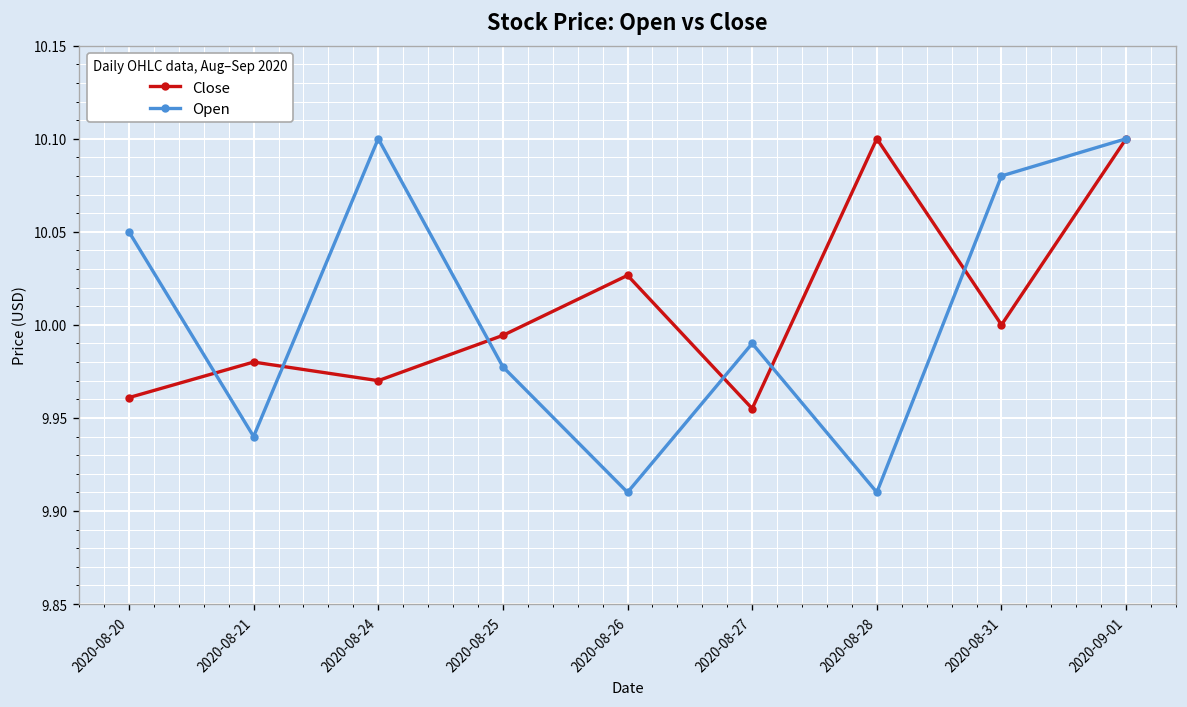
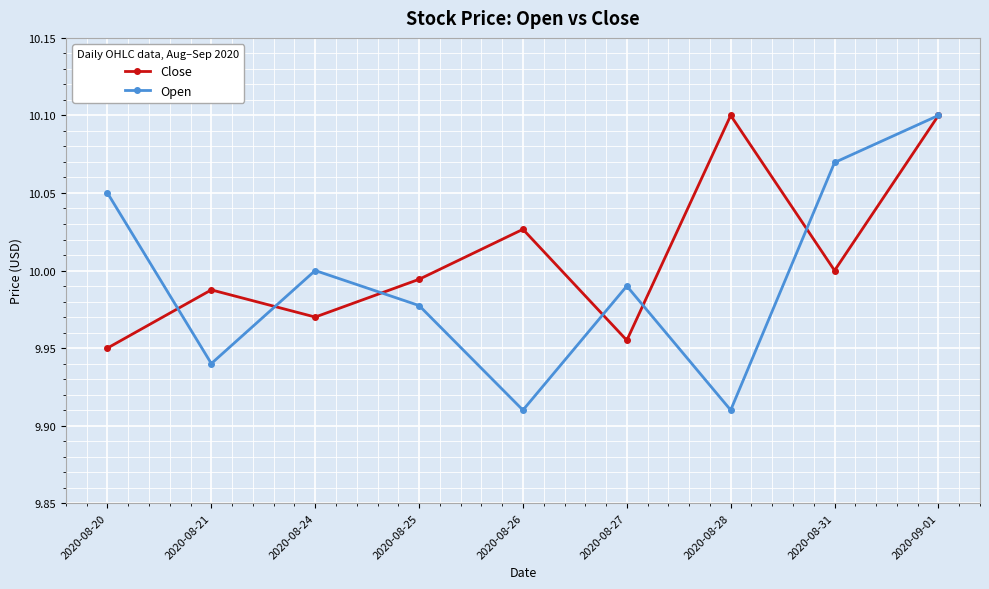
Close, 2020-08-20: 9.961 -> 9.950
Close, 2020-08-21: 9.980 -> 9.988
Open, 2020-08-24: 10.1 -> 10.0
Open, 2020-08-31: 10.080 -> 10.070
